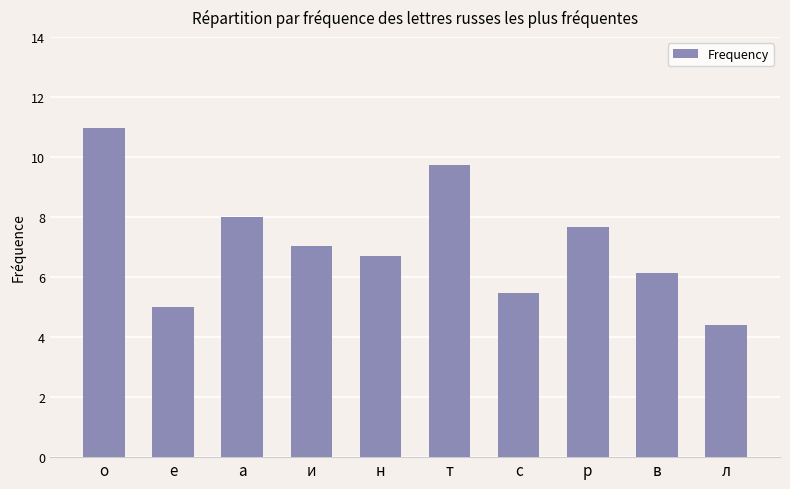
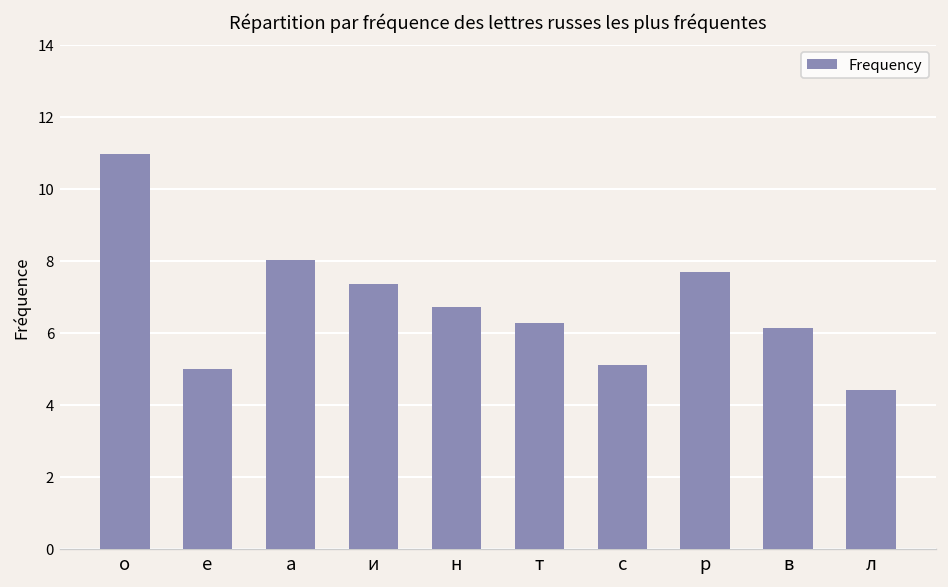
и: 7.0 -> 7.4
т: 9.7 -> 6.3
с: 5.5 -> 5.1
